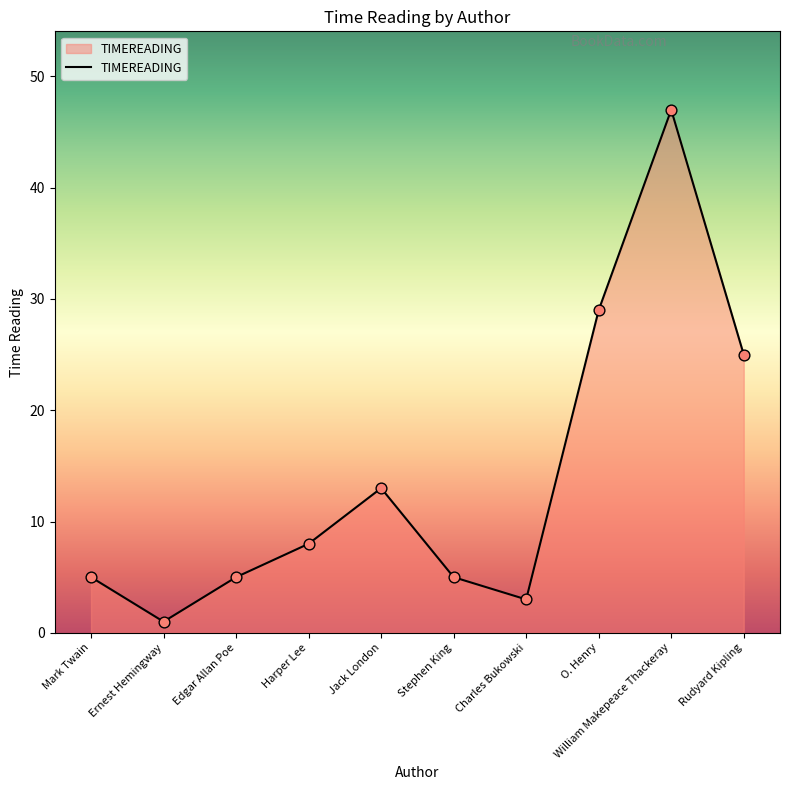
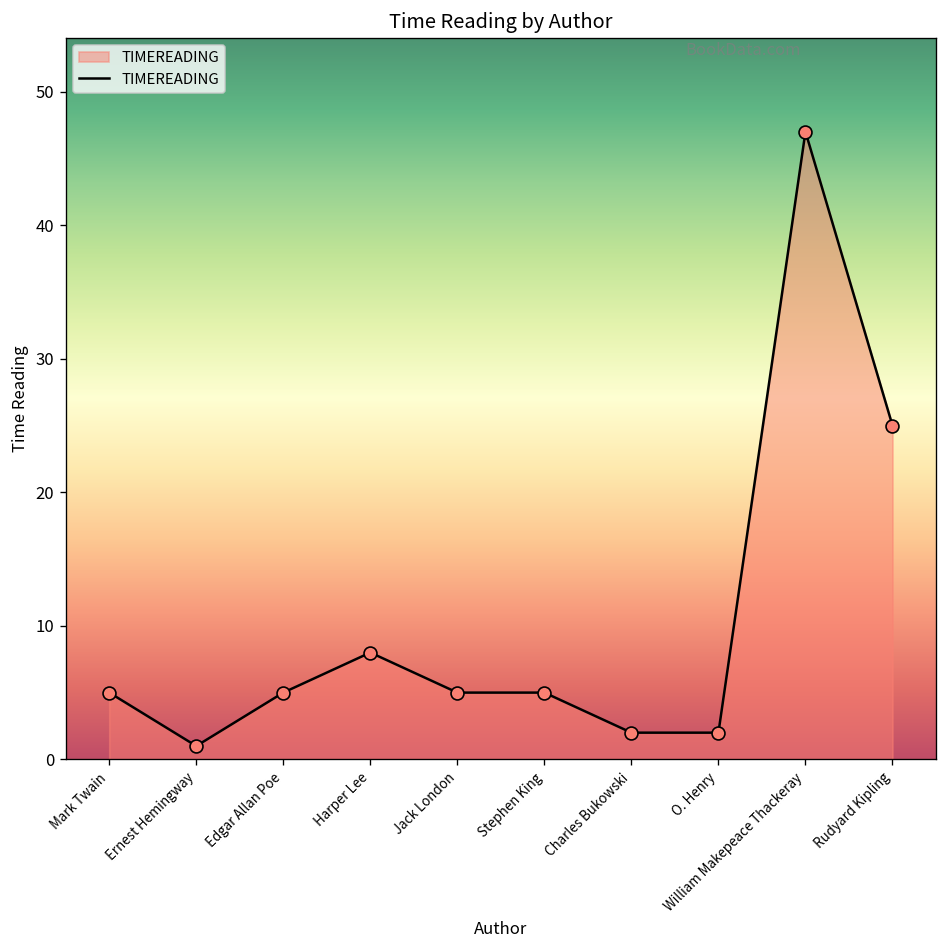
Jack London: 13 -> 5
Charles Bukowski: 3 -> 2
O. Henry: 29 -> 2
